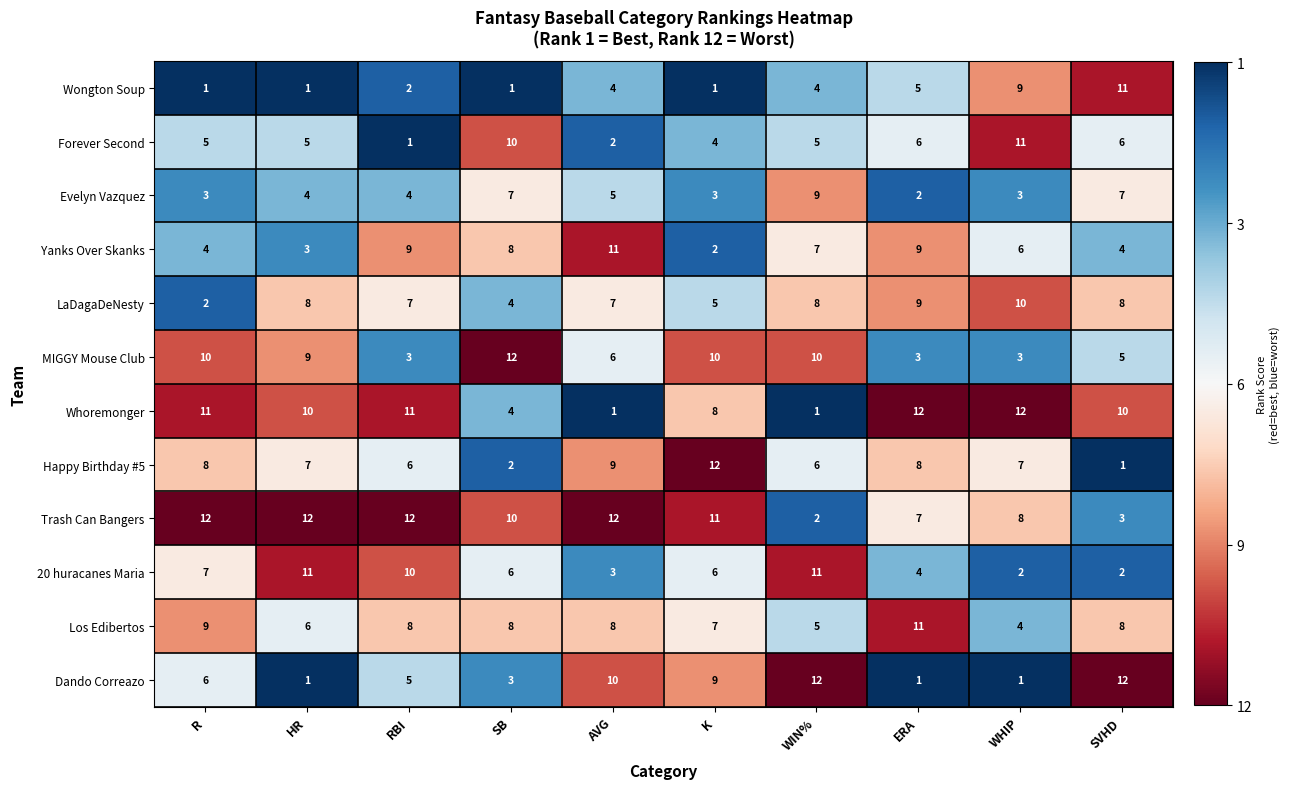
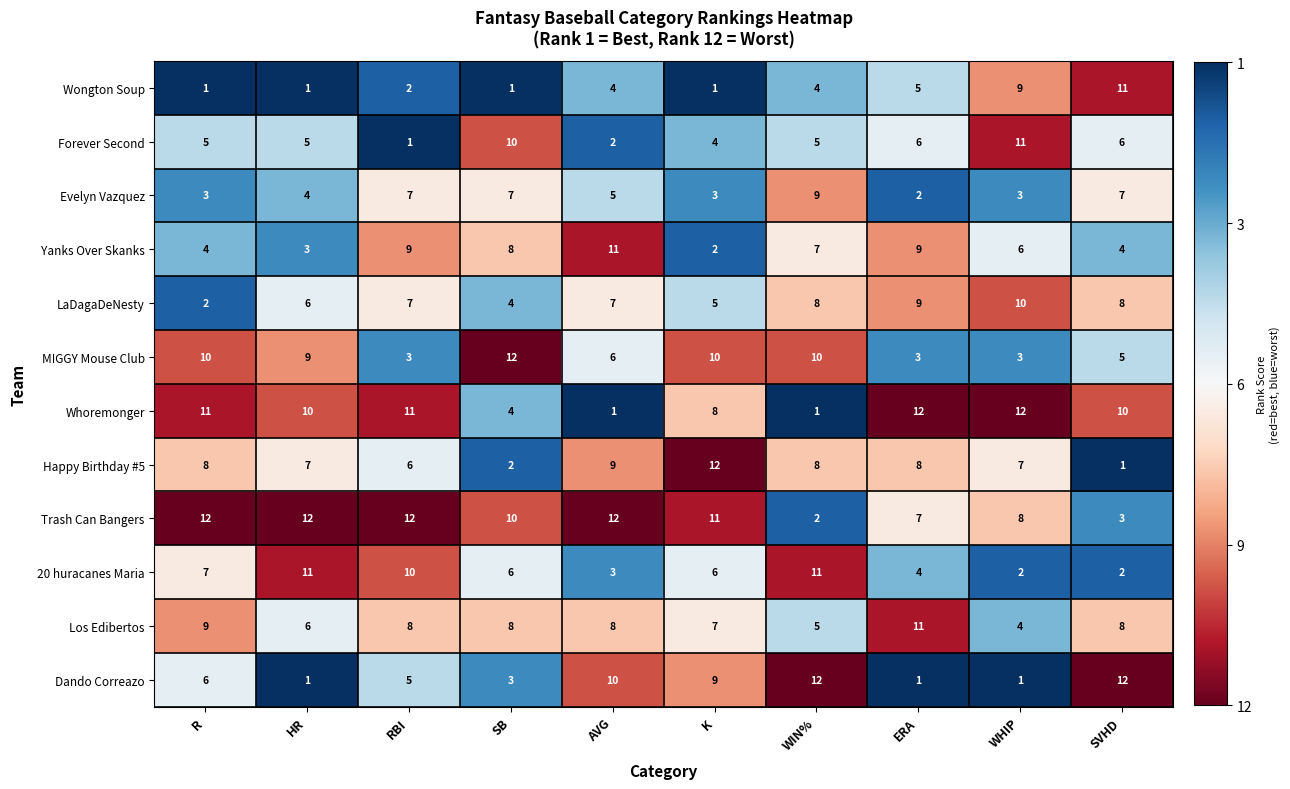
Evelyn Vazquez, RBI: 4 -> 7
LaDagaDeNesty, HR: 8 -> 6
Happy Birthday #5, WIN%: 6 -> 8
